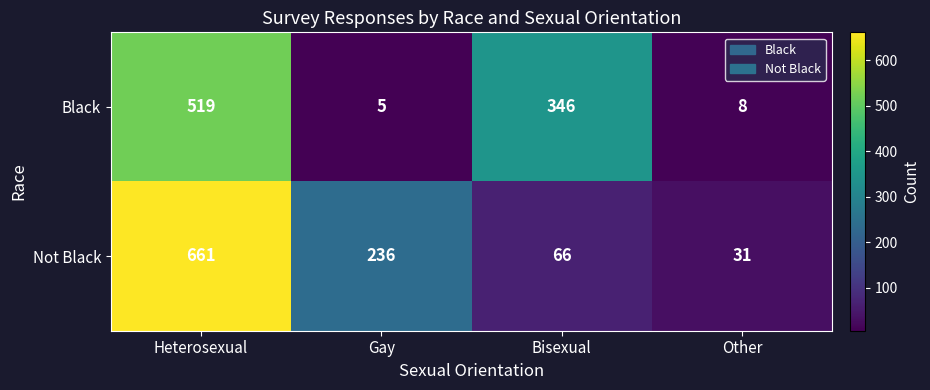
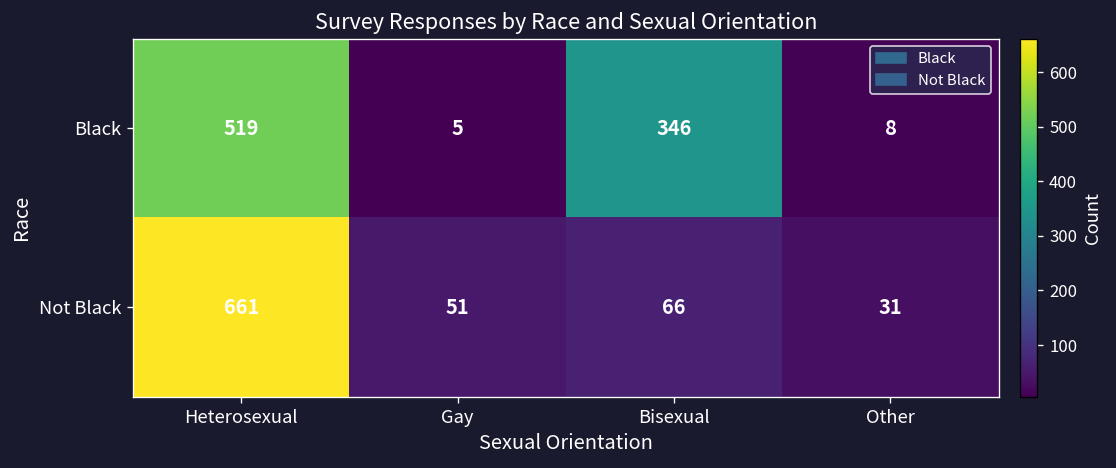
Not Black, Gay: 236 -> 51
